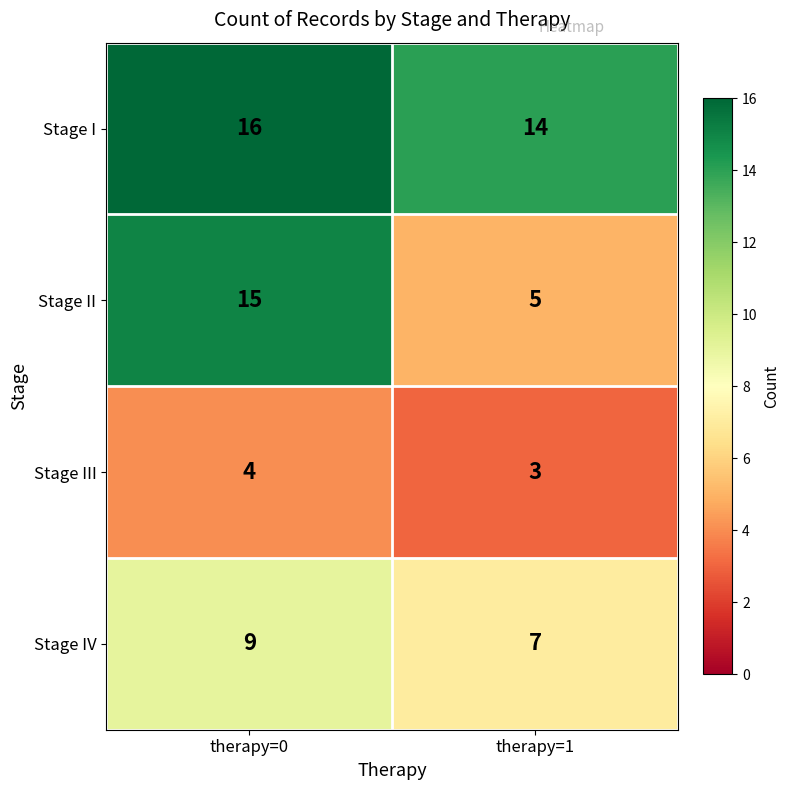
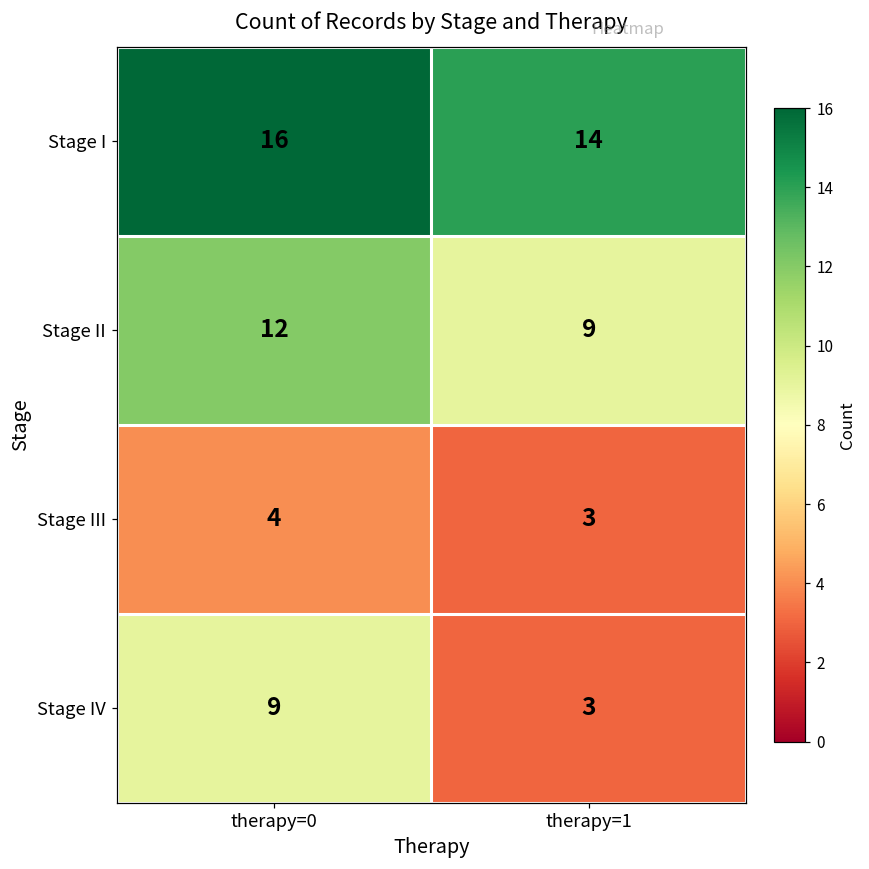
Stage II, therapy=0: 15 -> 12
Stage II, therapy=1: 5 -> 9
Stage IV, therapy=1: 7 -> 3
